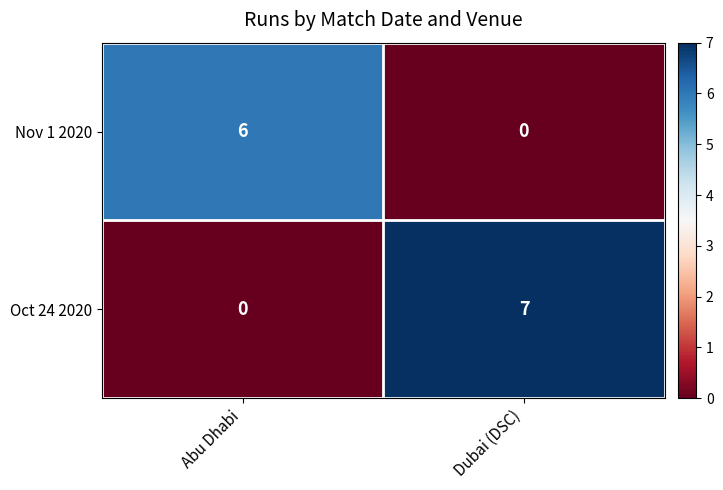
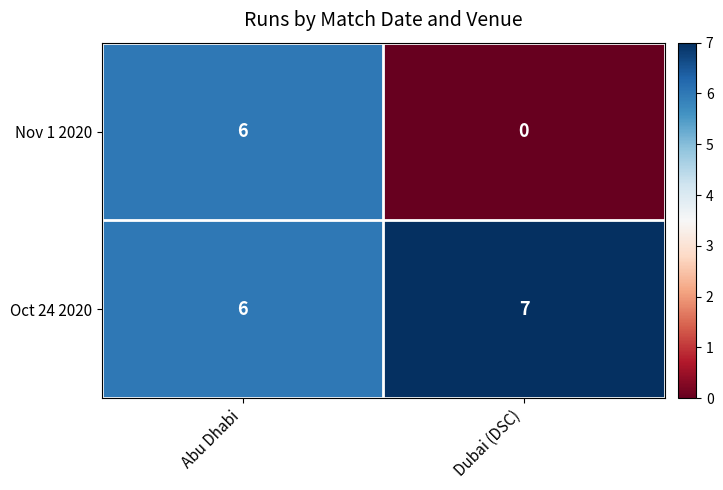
Oct 24 2020, Abu Dhabi: 0 -> 6
